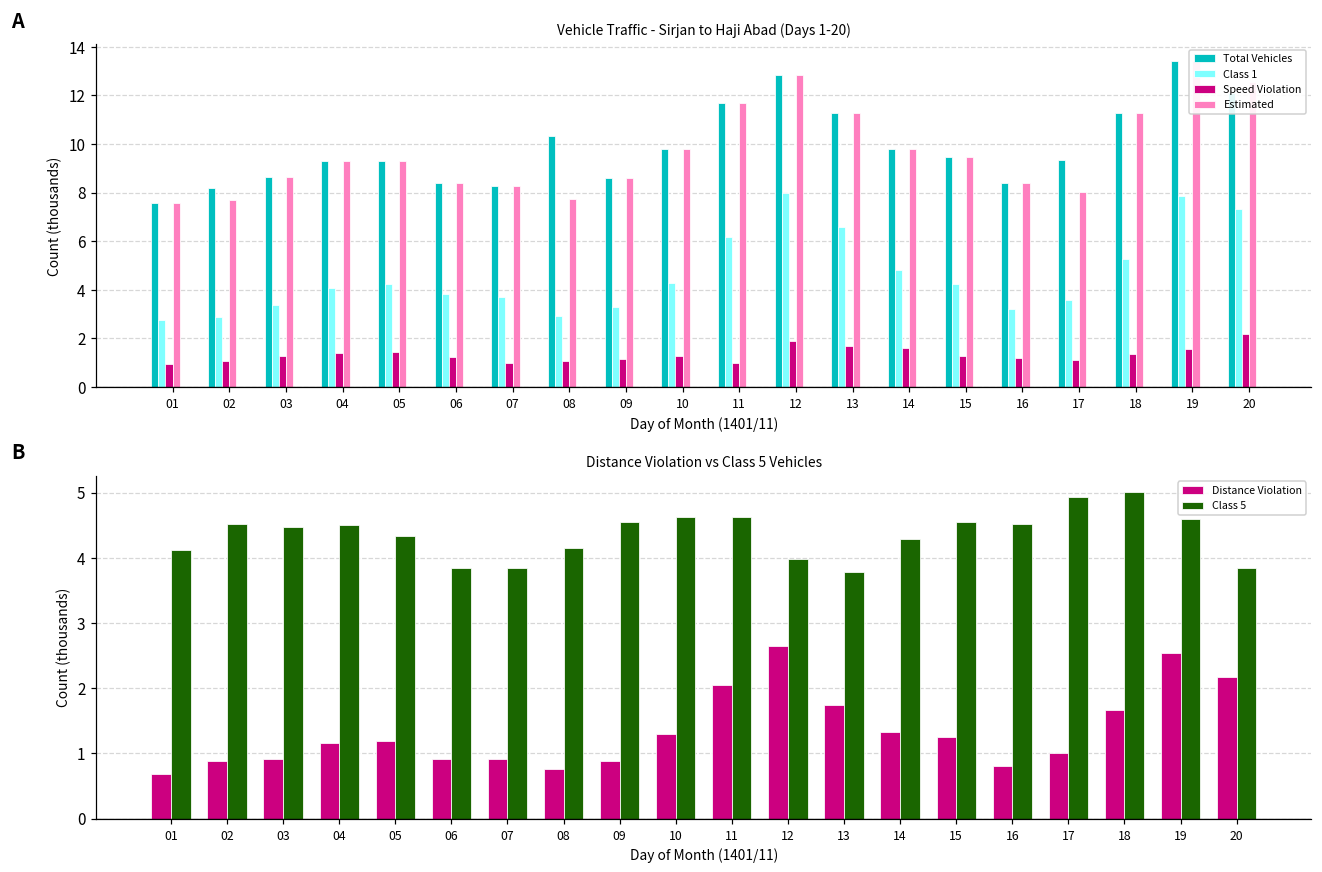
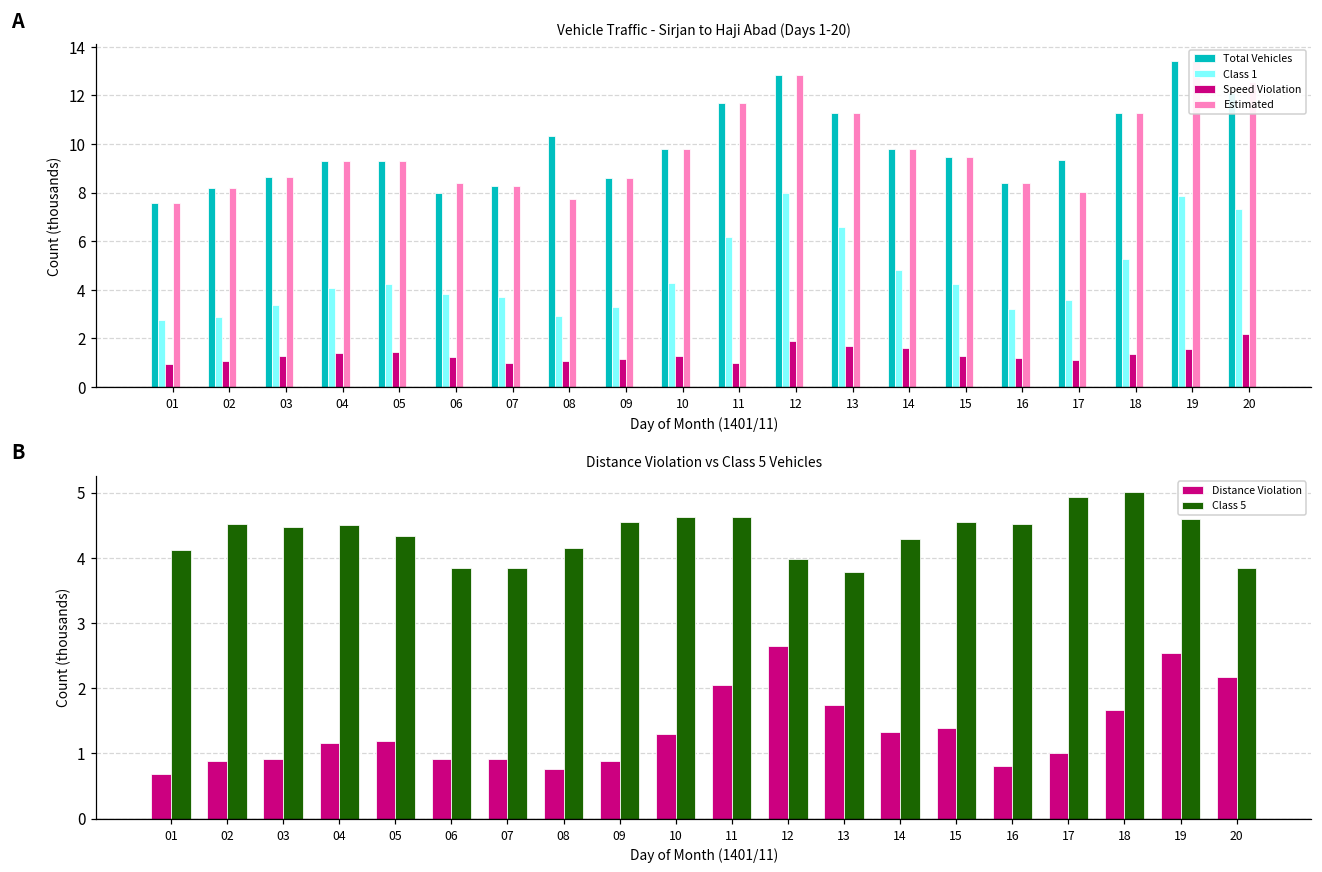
Vehicle Traffic - Sirjan to Haji Abad (Days 1-20), Estimated, 02: 7.7 -> 8.2
Vehicle Traffic - Sirjan to Haji Abad (Days 1-20), Total Vehicles, 06: 8.4 -> 8.0
Distance Violation vs Class 5 Vehicles, Distance Violation, 15: 1.3 -> 1.4
